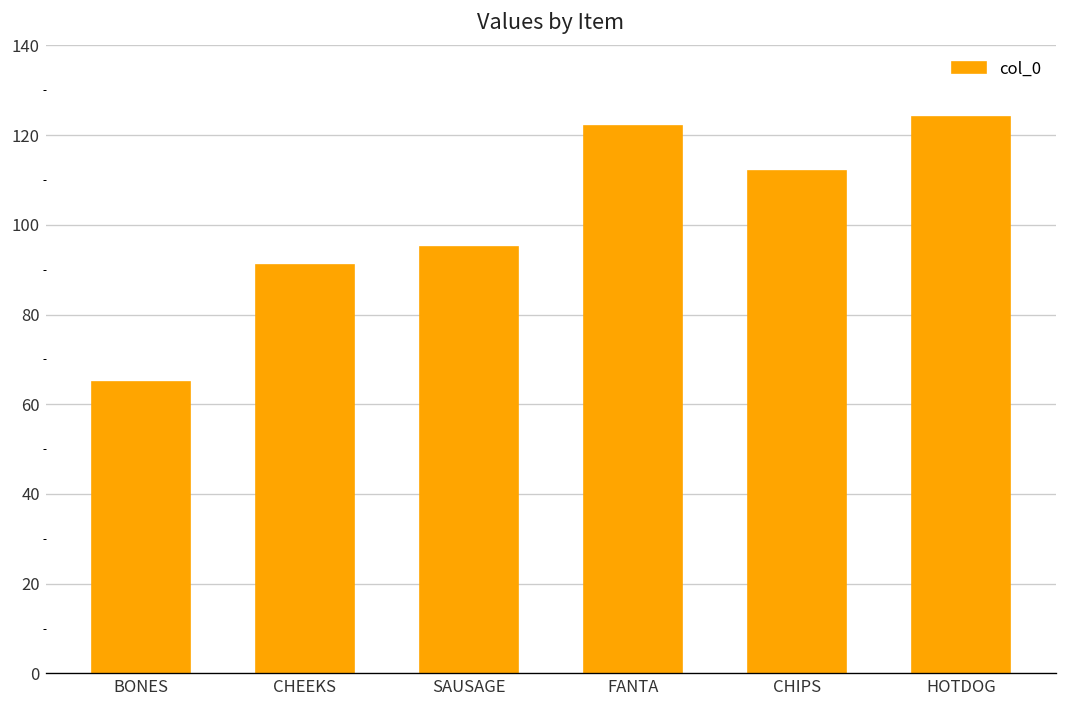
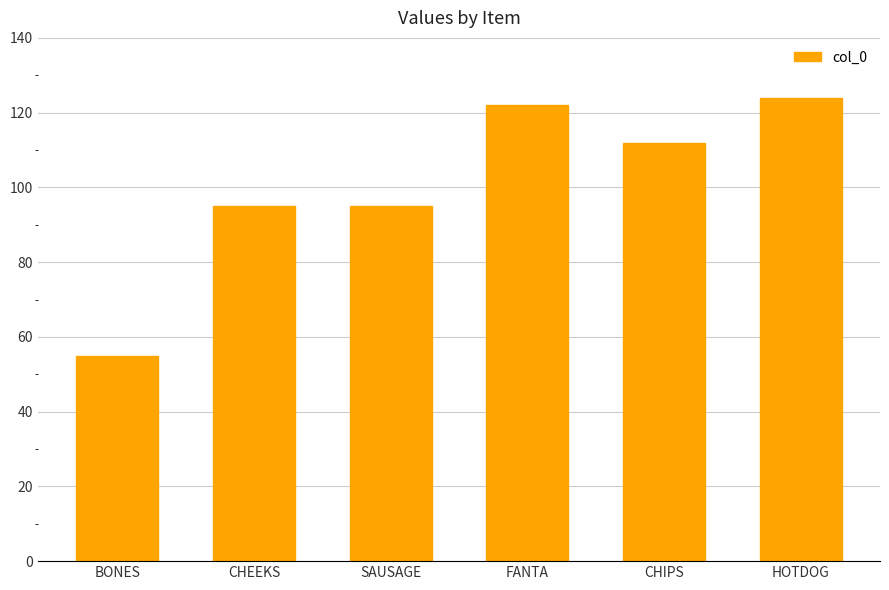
BONES: 65 -> 55
CHEEKS: 91 -> 95
